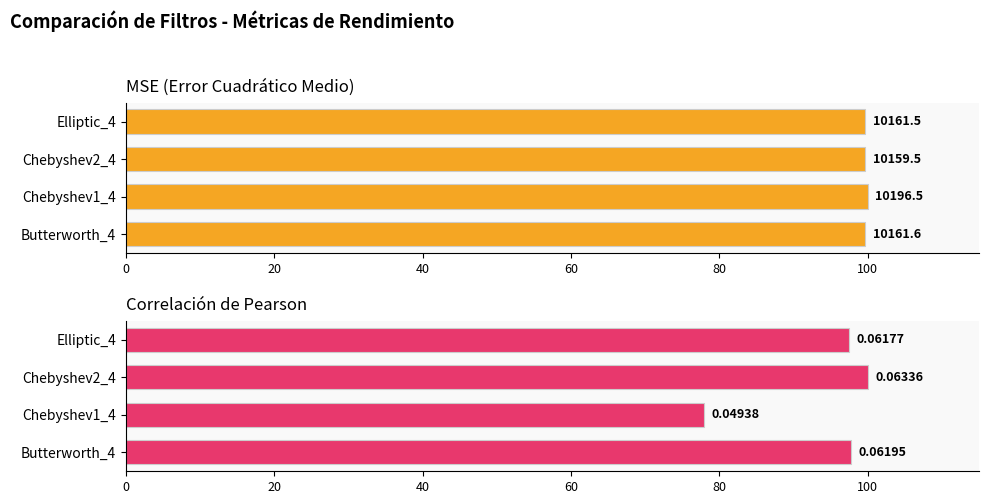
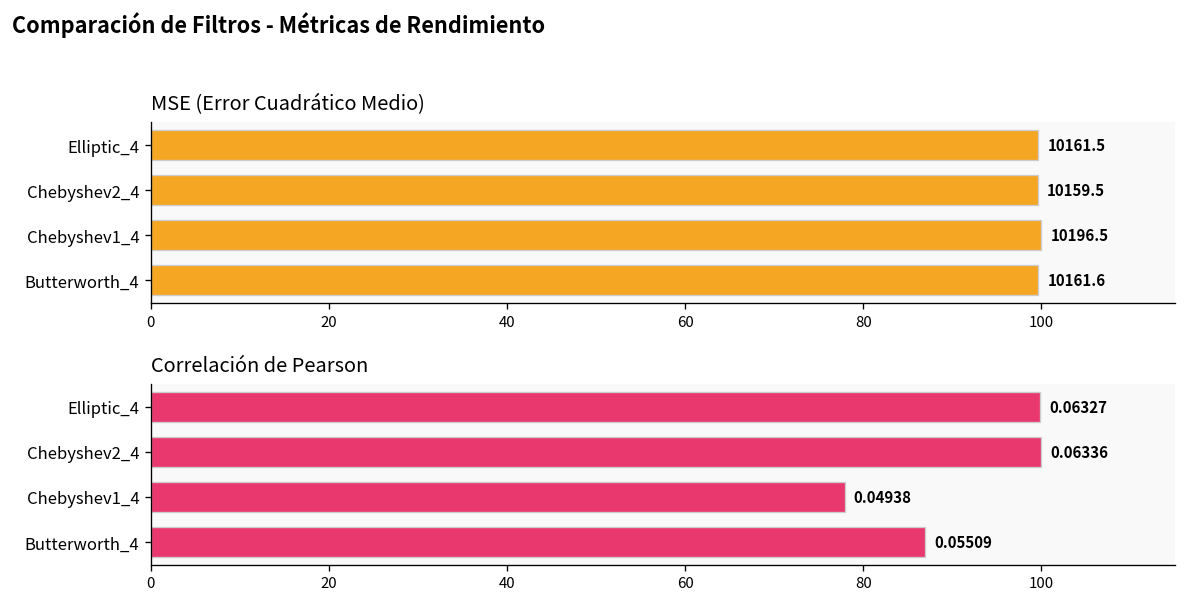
Correlación de Pearson, Elliptic_4: 0.06177 -> 0.06327
Correlación de Pearson, Butterworth_4: 0.06195 -> 0.05509
